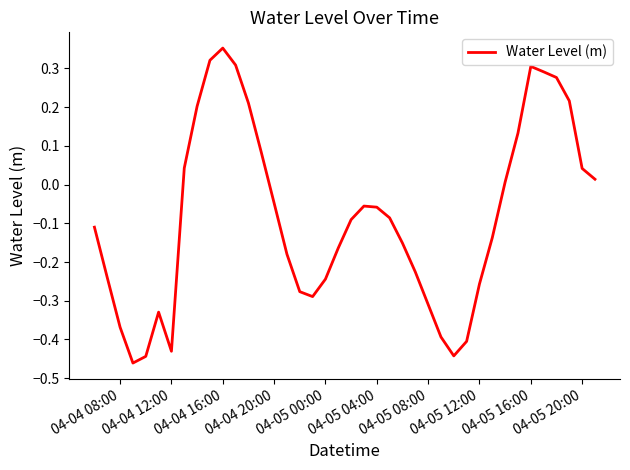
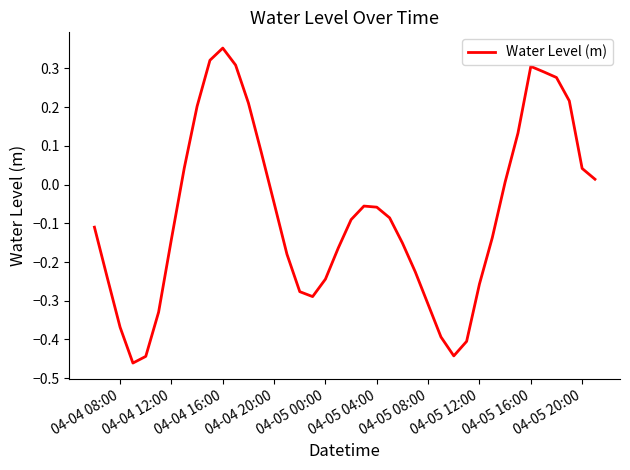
04-04 12:00: -0.43 -> -0.14
